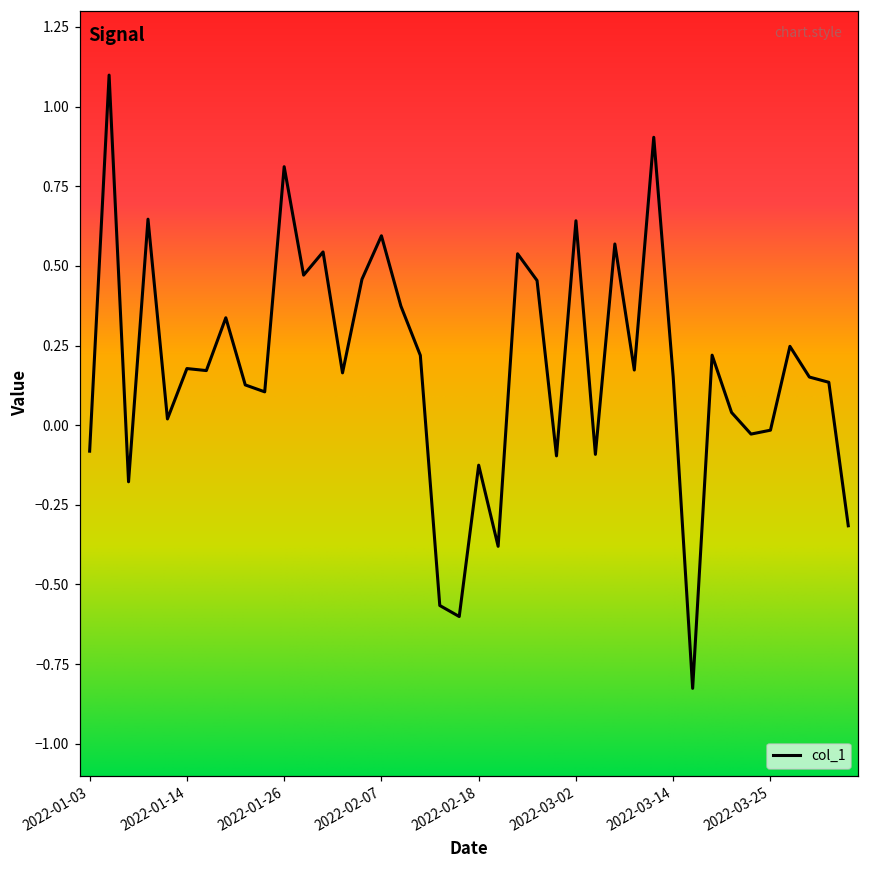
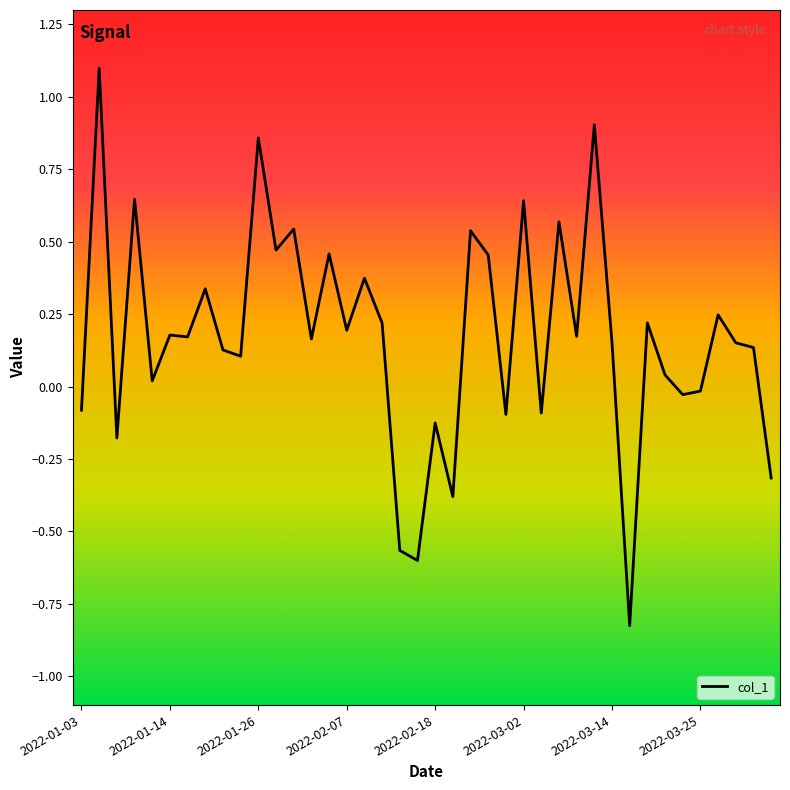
2022-01-26: 0.81 -> 0.86
2022-02-07: 0.59 -> 0.19
